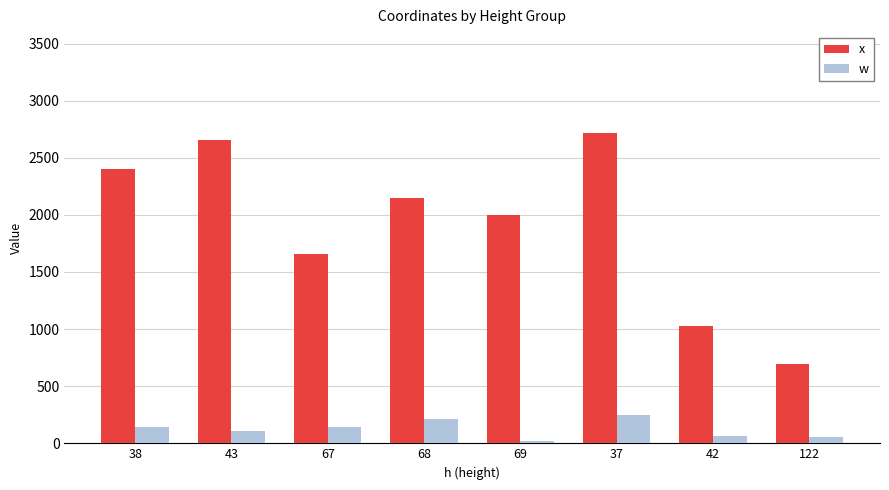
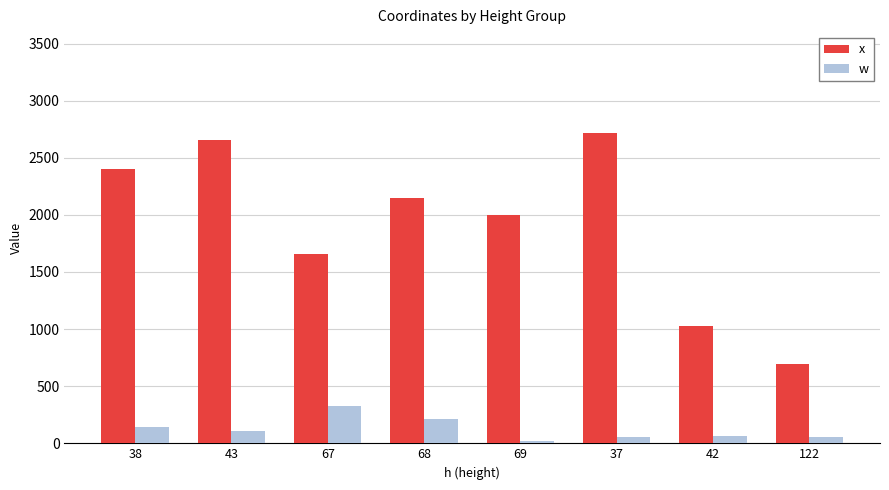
w, 67: 140 -> 330
w, 37: 250 -> 50
